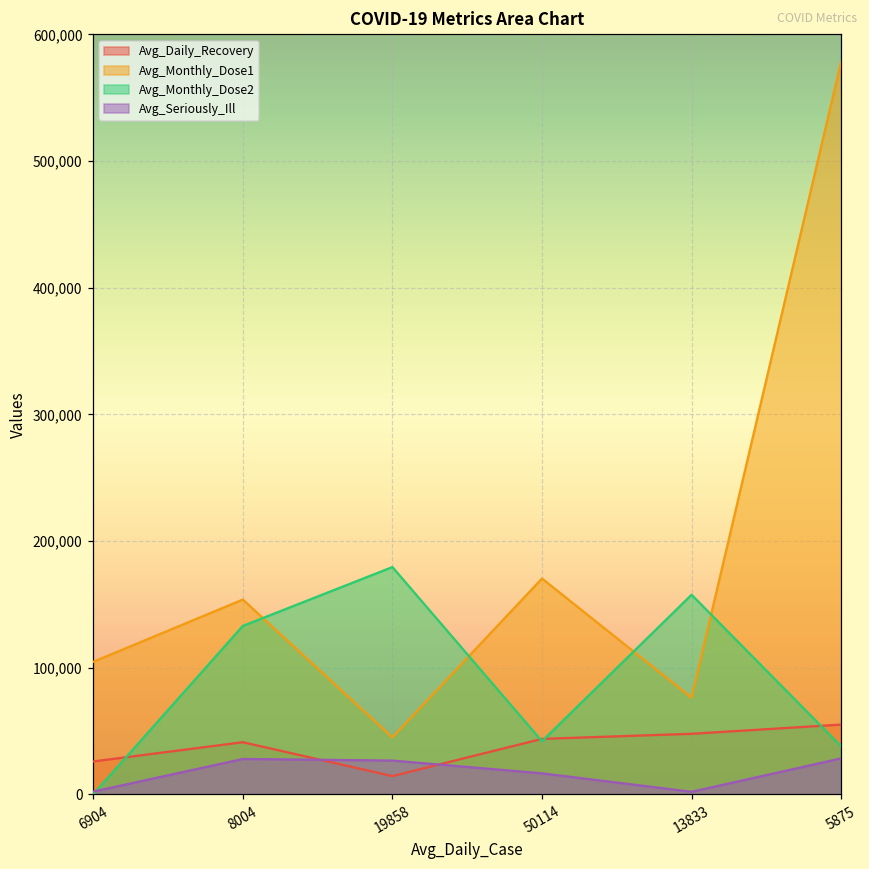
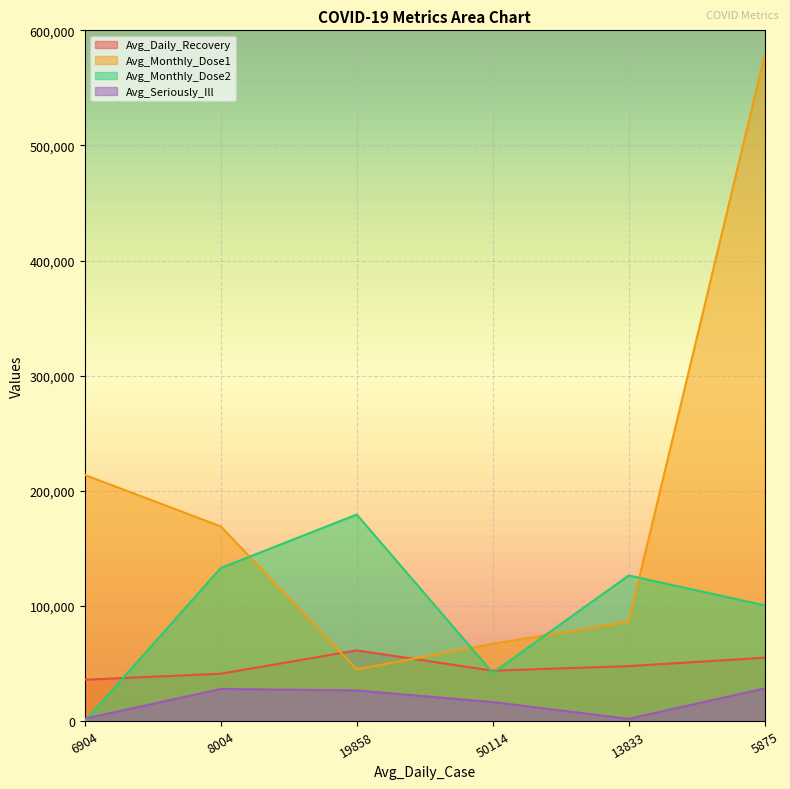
Avg_Daily_Recovery, 6904: 26,000 -> 36,000
Avg_Monthly_Dose1, 6904: 105,000 -> 214,000
Avg_Monthly_Dose1, 8004: 154,000 -> 169,000
Avg_Daily_Recovery, 19858: 14,000 -> 61,000
Avg_Monthly_Dose1, 50114: 170,000 -> 67,000
Avg_Monthly_Dose1, 13833: 76,000 -> 86,000
Avg_Monthly_Dose2, 13833: 157,000 -> 126,000
Avg_Monthly_Dose2, 5875: 38,000 -> 100,000
